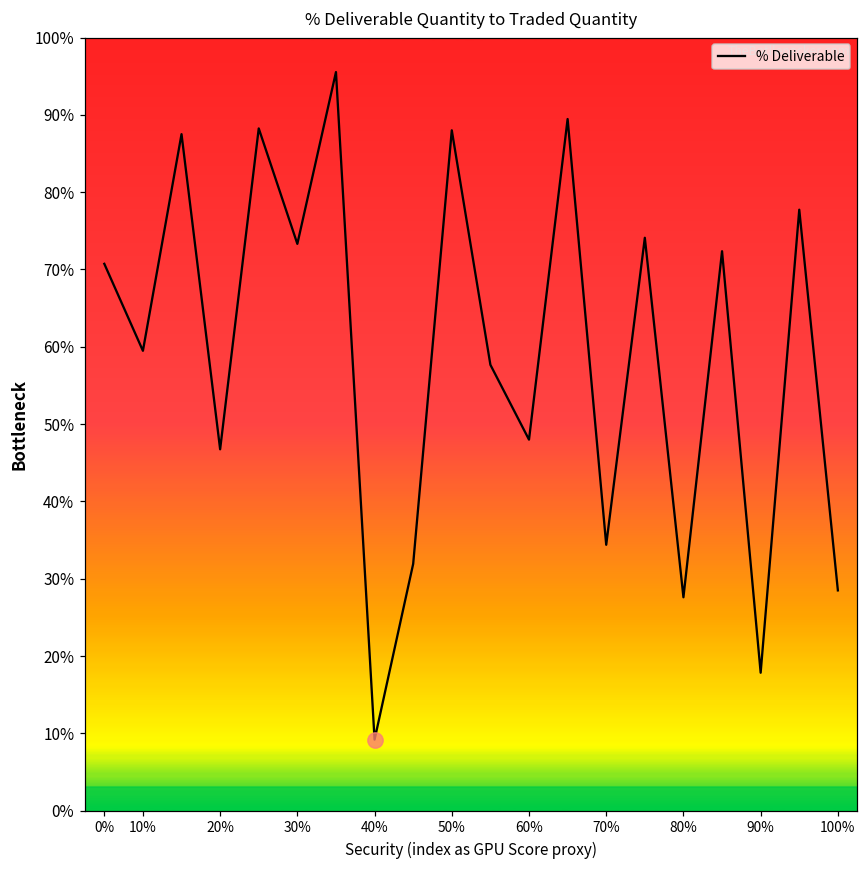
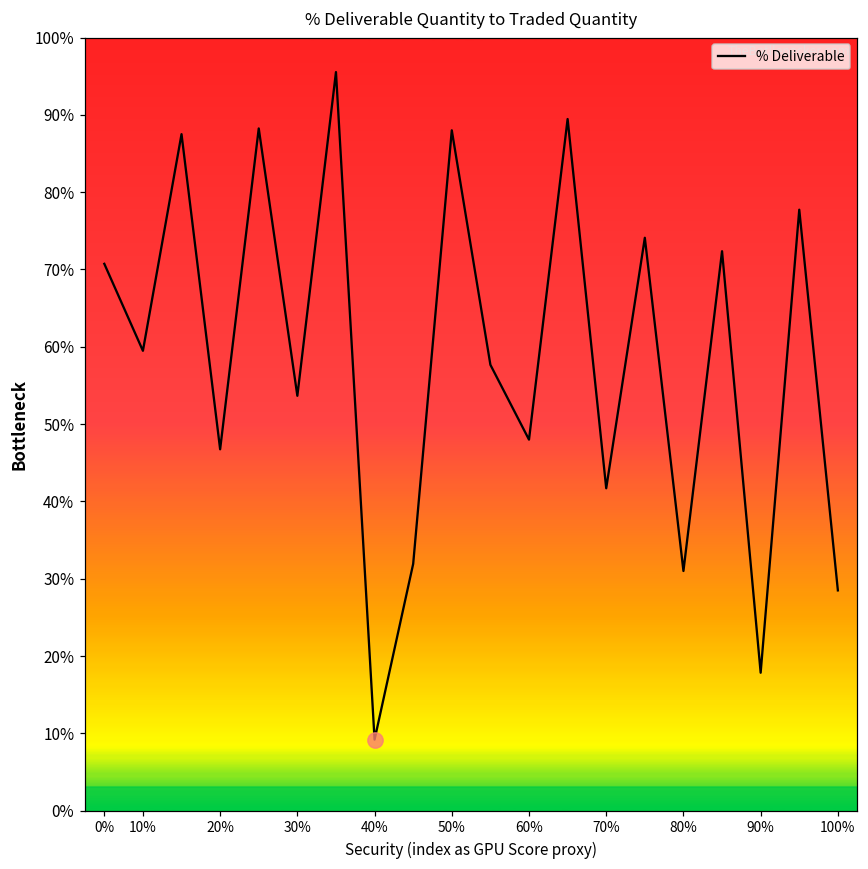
% Deliverable, 30%: 73% -> 54%
% Deliverable, 70%: 34% -> 42%
% Deliverable, 80%: 28% -> 31%
